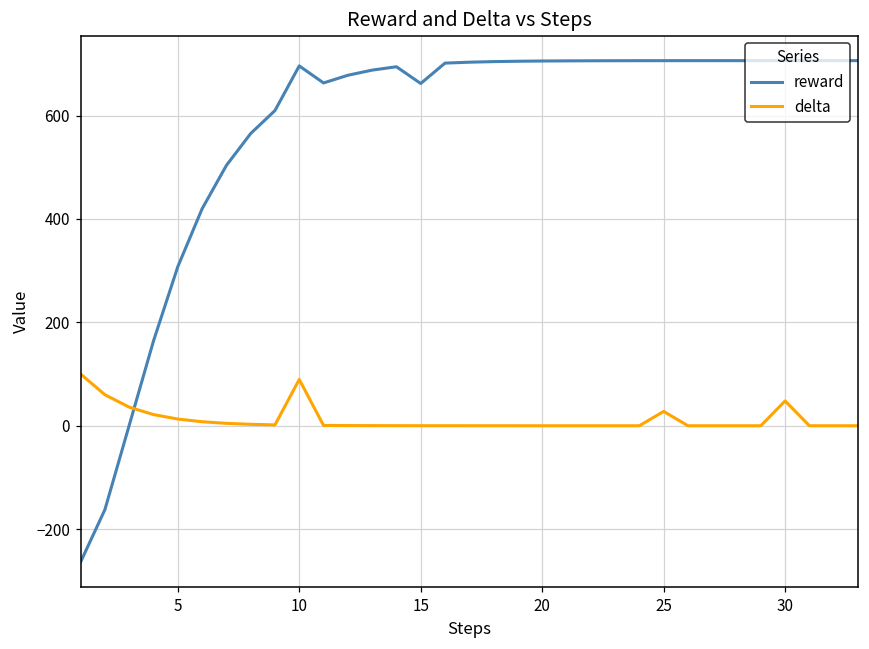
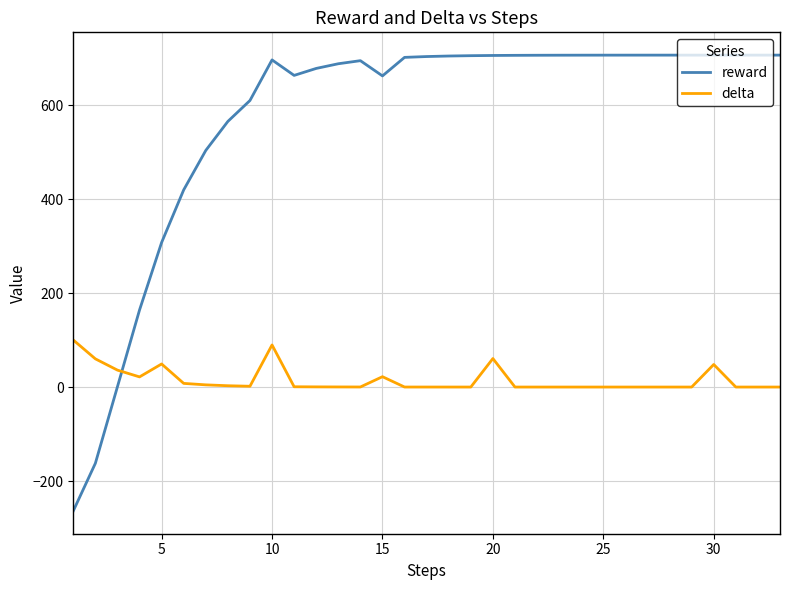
delta, 5: 10 -> 50
delta, 15: 0 -> 20
delta, 20: 0 -> 60
delta, 25: 30 -> 0
